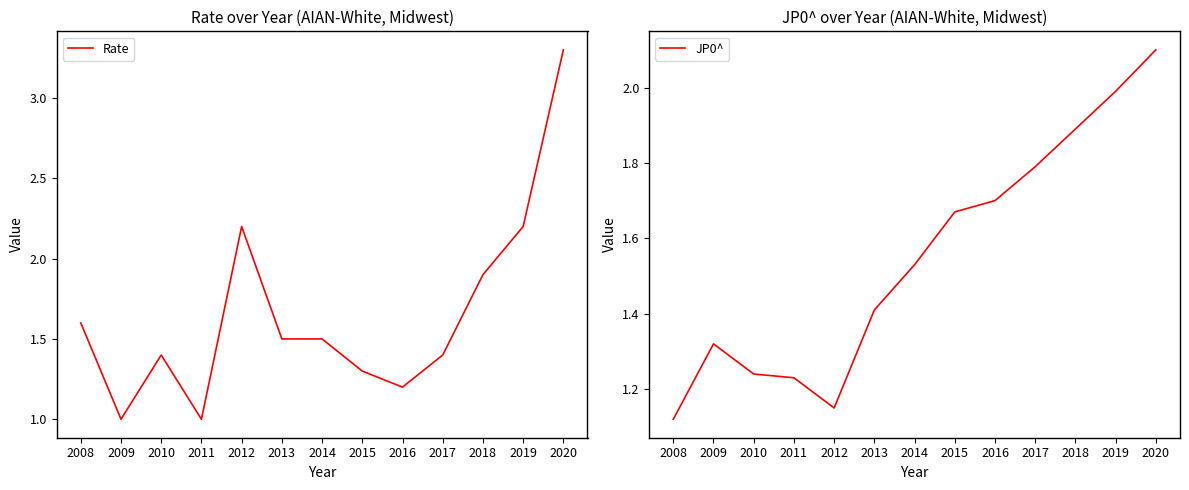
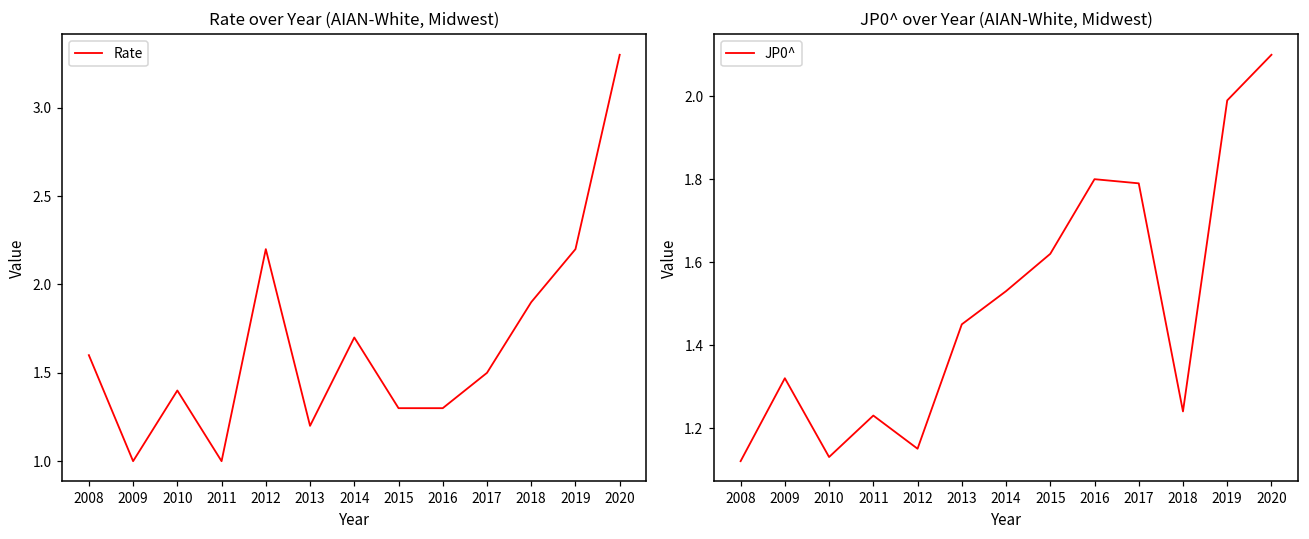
Rate over Year (AIAN-White, Midwest), 2013: 1.5 -> 1.2
Rate over Year (AIAN-White, Midwest), 2014: 1.5 -> 1.7
Rate over Year (AIAN-White, Midwest), 2016: 1.2 -> 1.3
Rate over Year (AIAN-White, Midwest), 2017: 1.4 -> 1.5
JP0^ over Year (AIAN-White, Midwest), 2010: 1.24 -> 1.13
JP0^ over Year (AIAN-White, Midwest), 2013: 1.41 -> 1.45
JP0^ over Year (AIAN-White, Midwest), 2015: 1.67 -> 1.62
JP0^ over Year (AIAN-White, Midwest), 2016: 1.7 -> 1.8
JP0^ over Year (AIAN-White, Midwest), 2018: 1.89 -> 1.24
